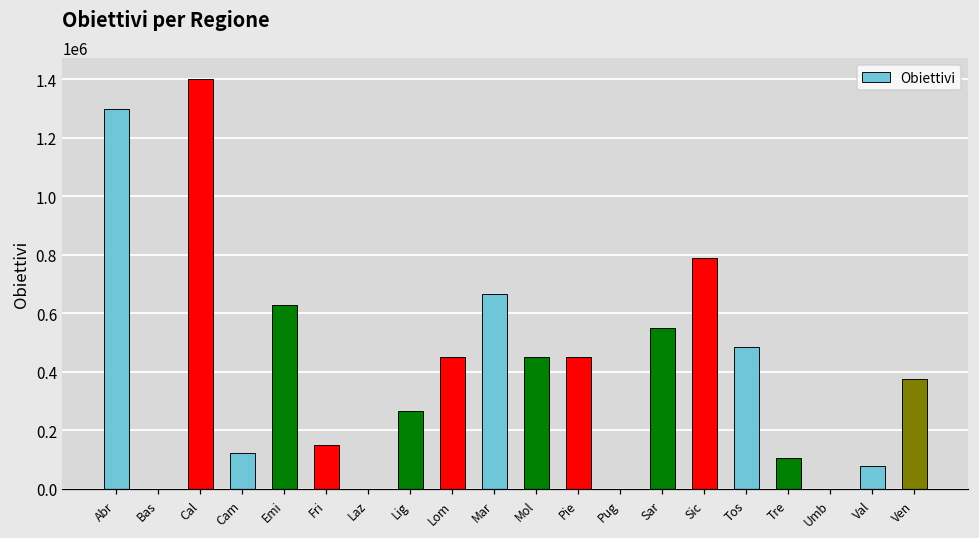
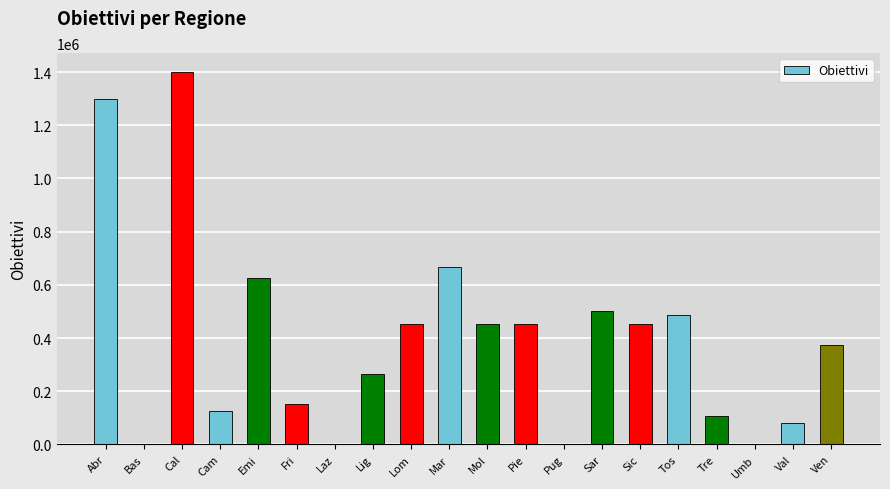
Sar: 550000 -> 500000
Sic: 790000 -> 450000
